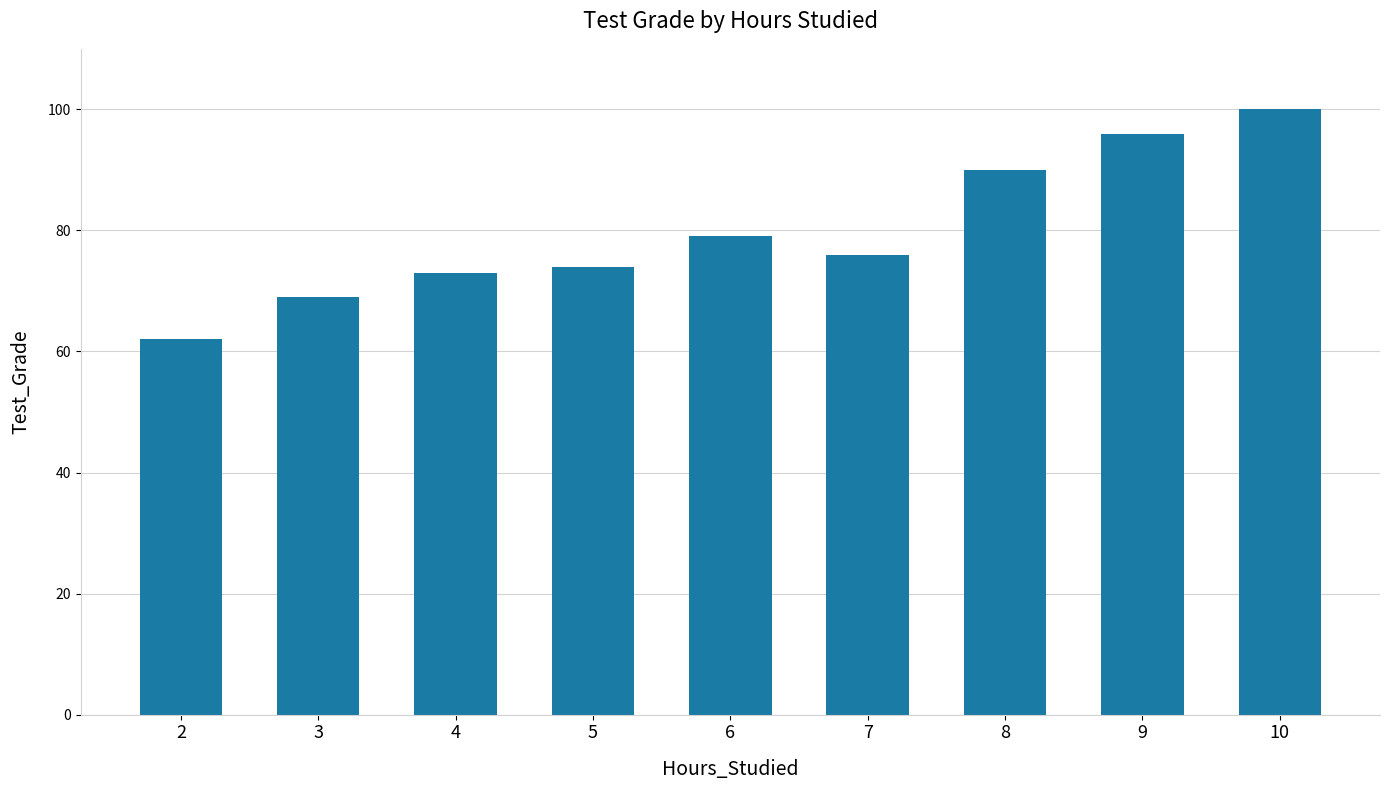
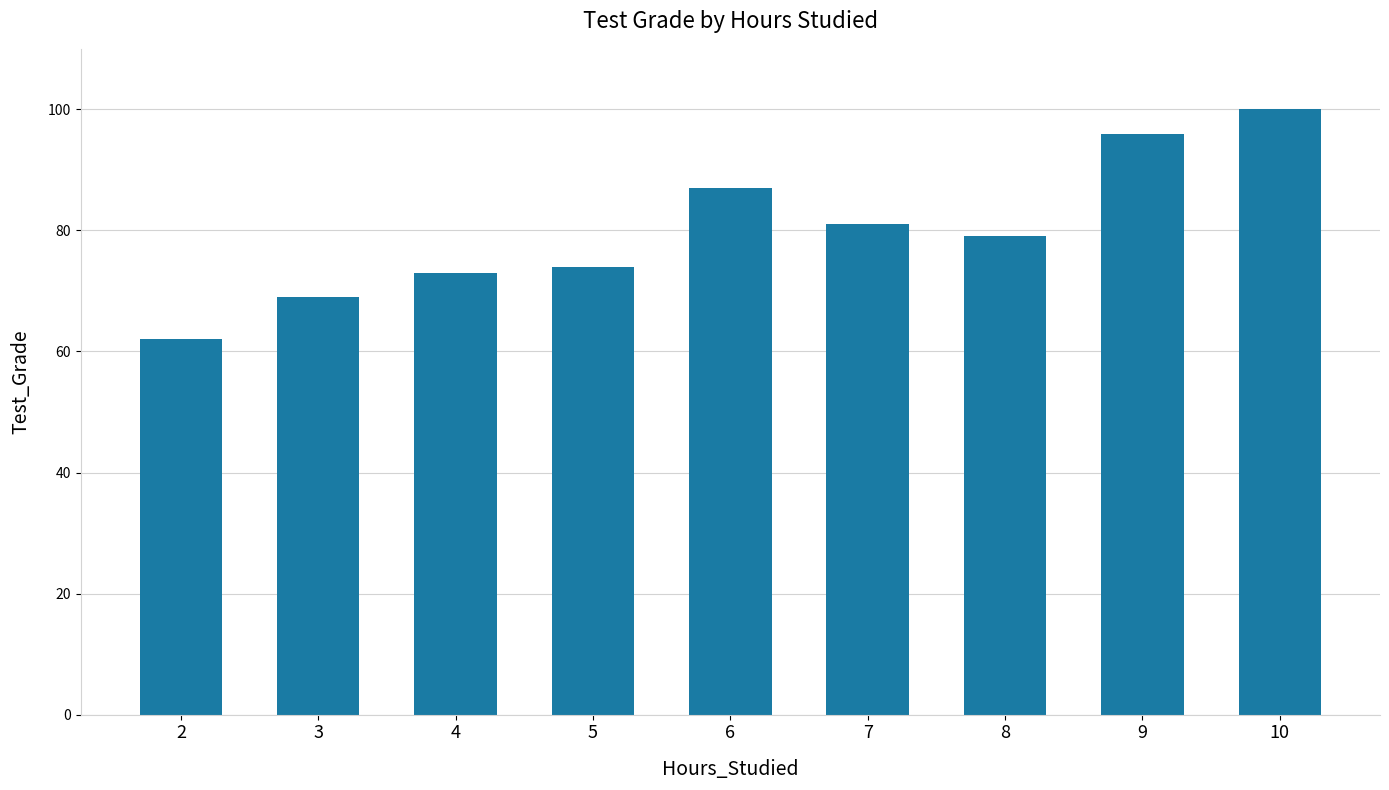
6: 79 -> 87
7: 76 -> 81
8: 90 -> 79
